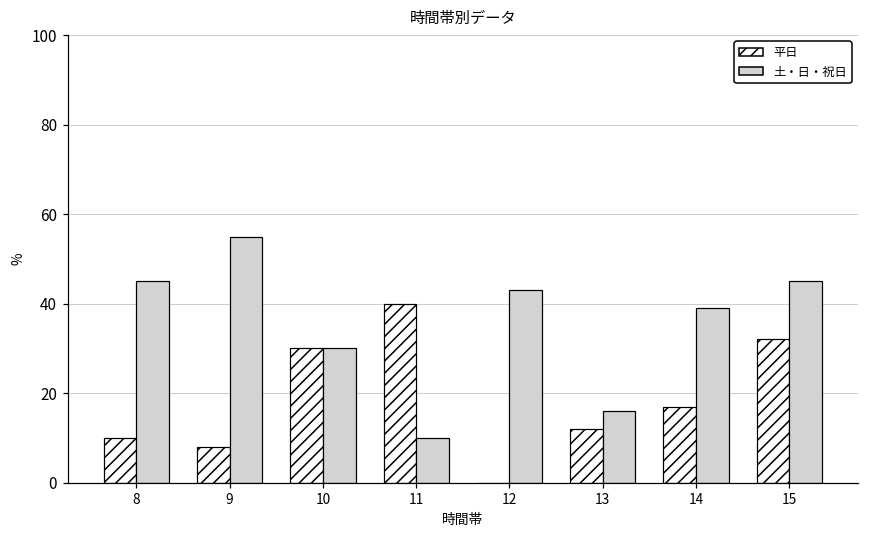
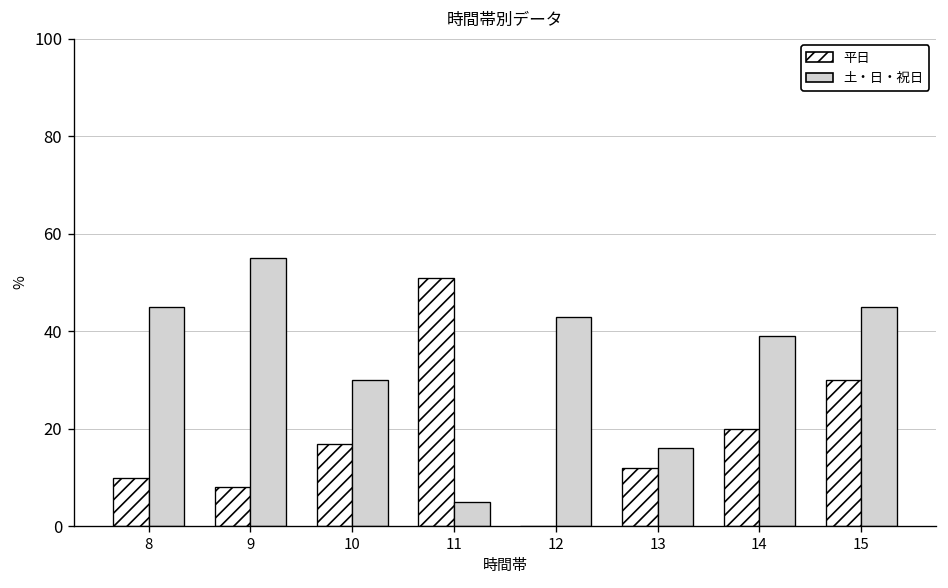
平日, 10: 30 -> 17
平日, 11: 40 -> 51
土・日・祝日, 11: 10 -> 5
平日, 14: 17 -> 20
平日, 15: 32 -> 30
